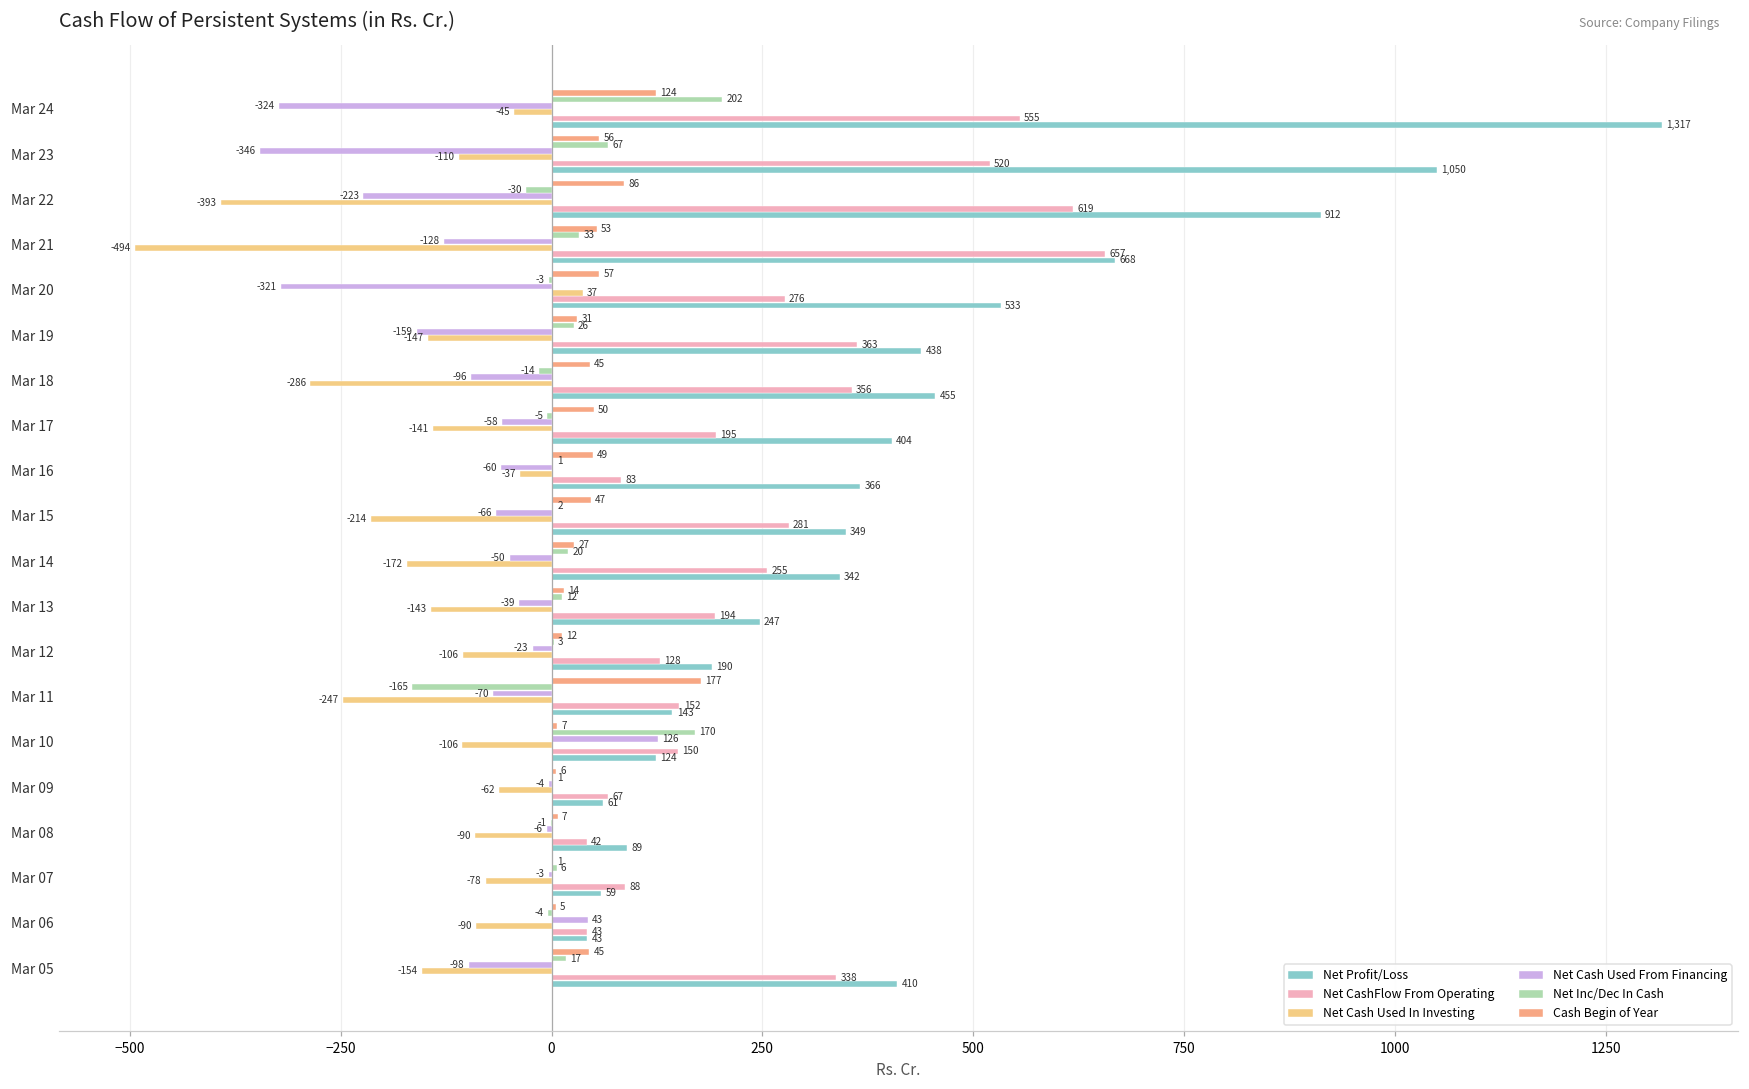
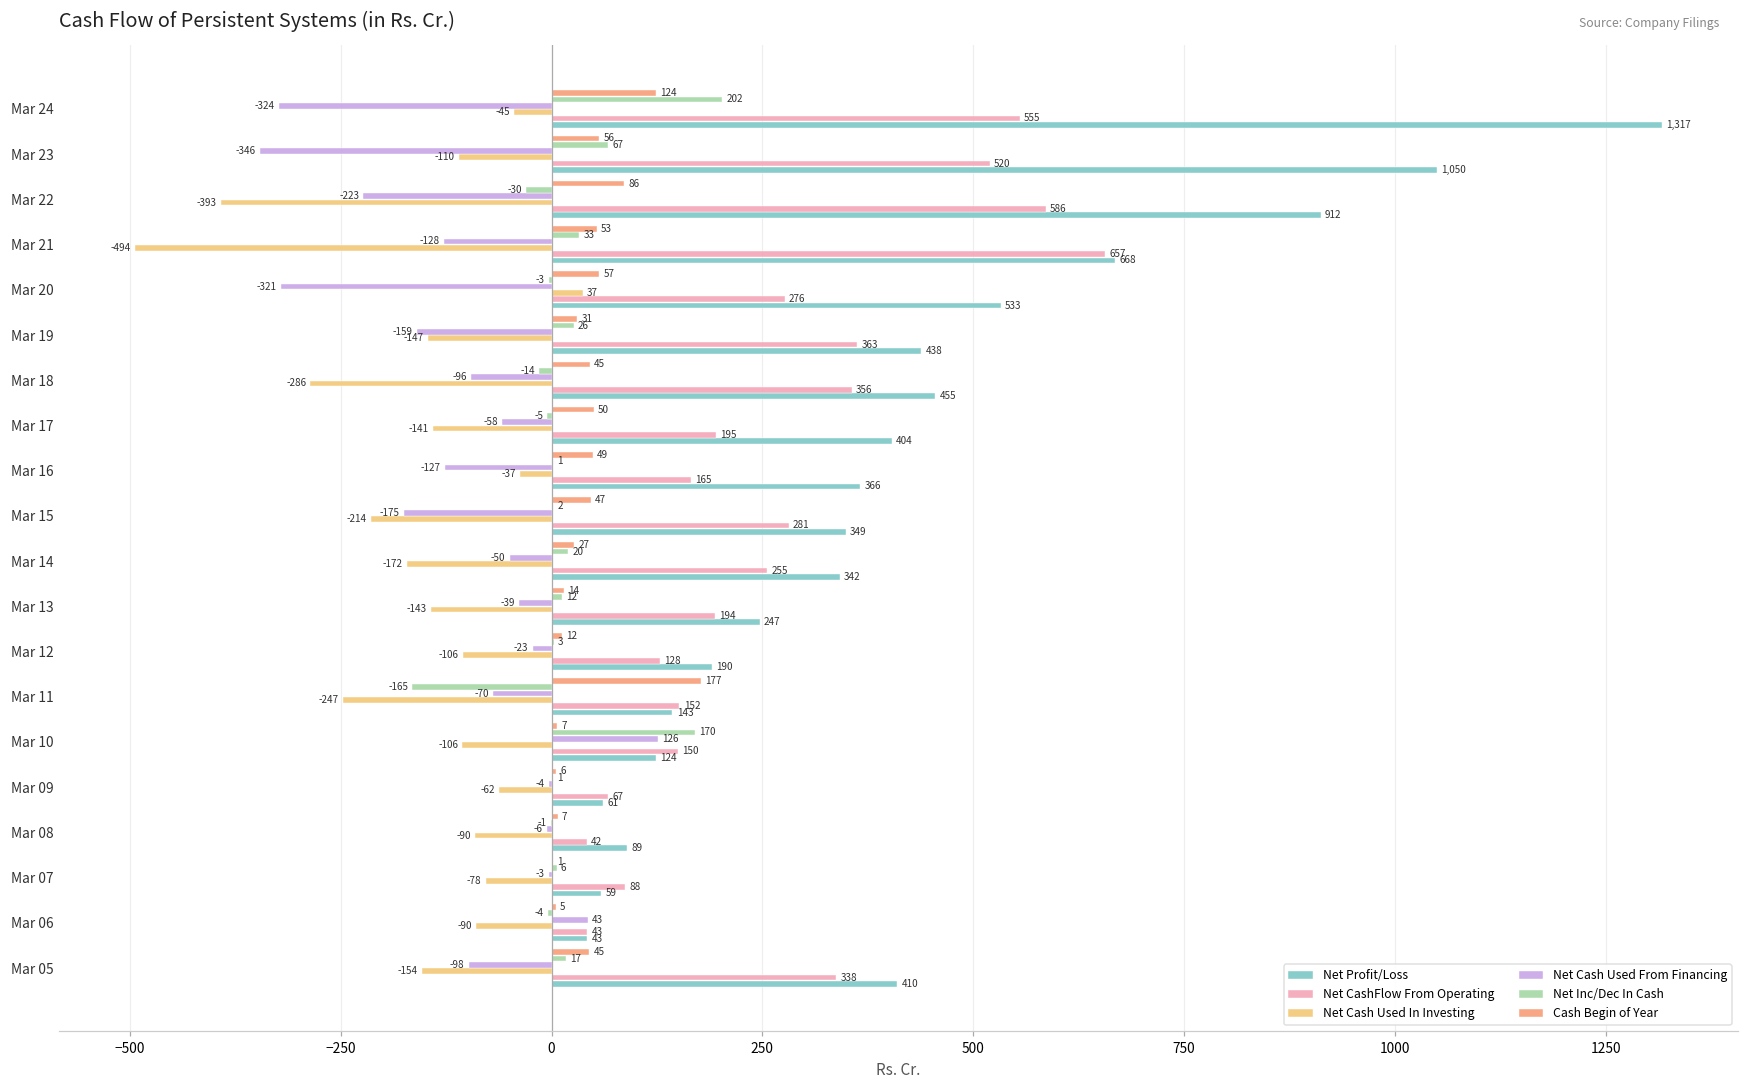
Net CashFlow From Operating, Mar 22: 619 -> 586
Net Cash Used From Financing, Mar 16: -60 -> -127
Net CashFlow From Operating, Mar 16: 83 -> 165
Net Cash Used From Financing, Mar 15: -66 -> -175
